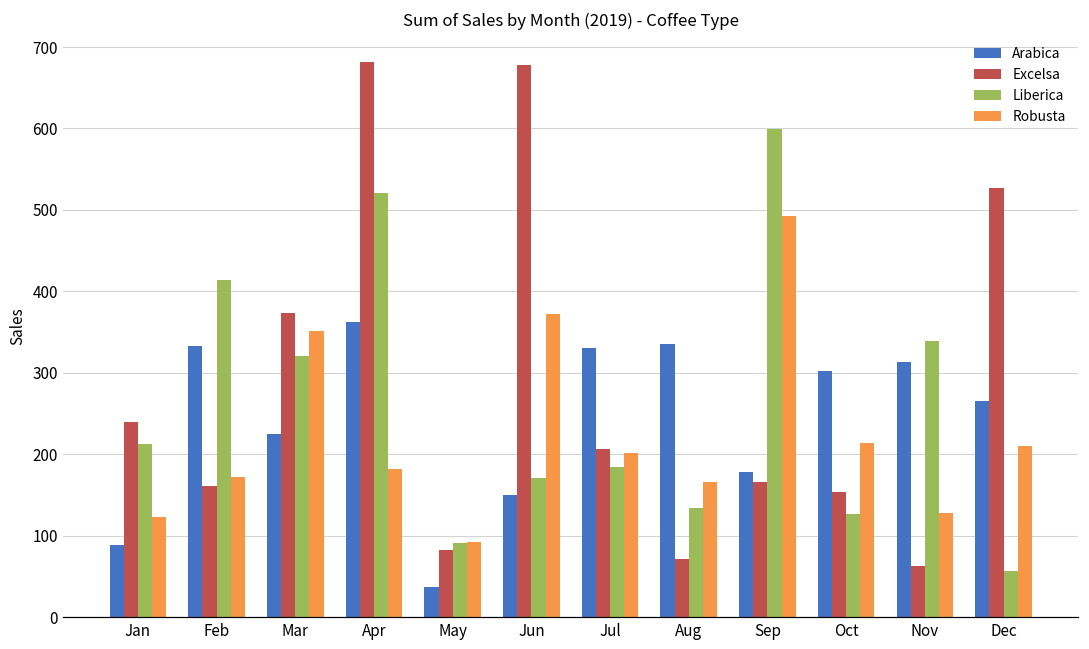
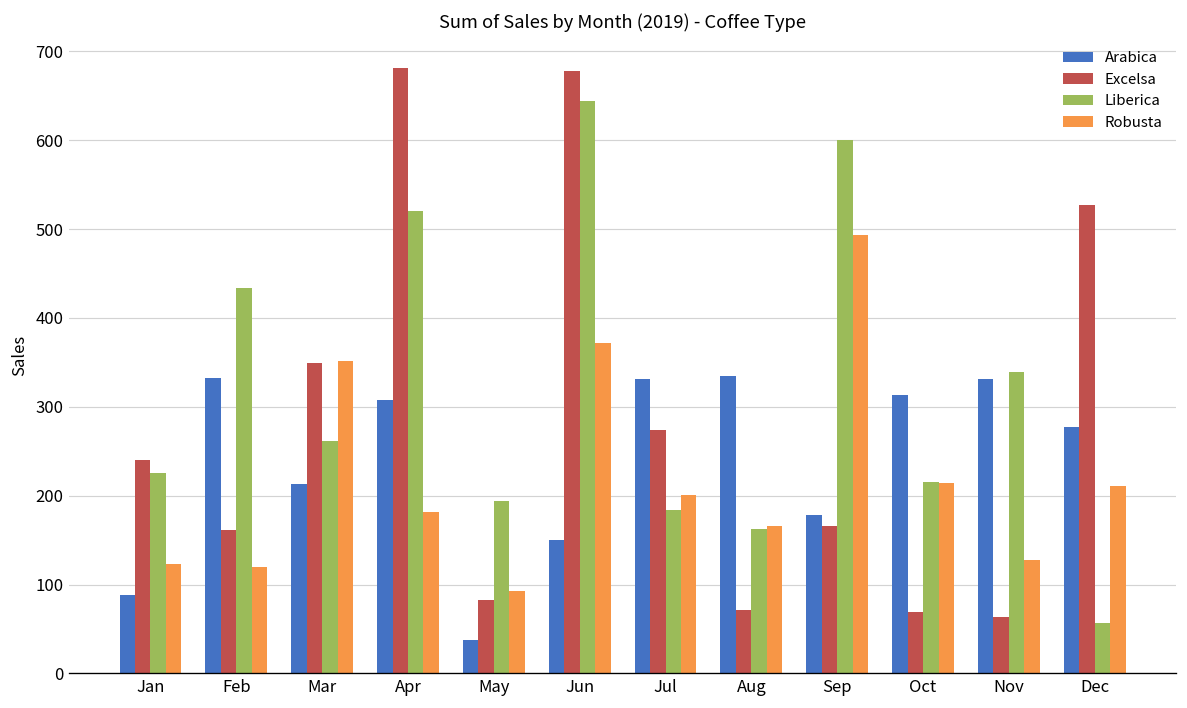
Liberica, Jan: 210 -> 230
Liberica, Feb: 410 -> 430
Robusta, Feb: 170 -> 120
Arabica, Mar: 220 -> 210
Excelsa, Mar: 370 -> 350
Liberica, Mar: 320 -> 260
Arabica, Apr: 360 -> 310
Liberica, May: 90 -> 190
Liberica, Jun: 170 -> 640
Excelsa, Jul: 210 -> 270
Liberica, Aug: 130 -> 160
Arabica, Oct: 300 -> 310
Excelsa, Oct: 150 -> 70
Liberica, Oct: 130 -> 220
Arabica, Nov: 310 -> 330
Arabica, Dec: 270 -> 280
